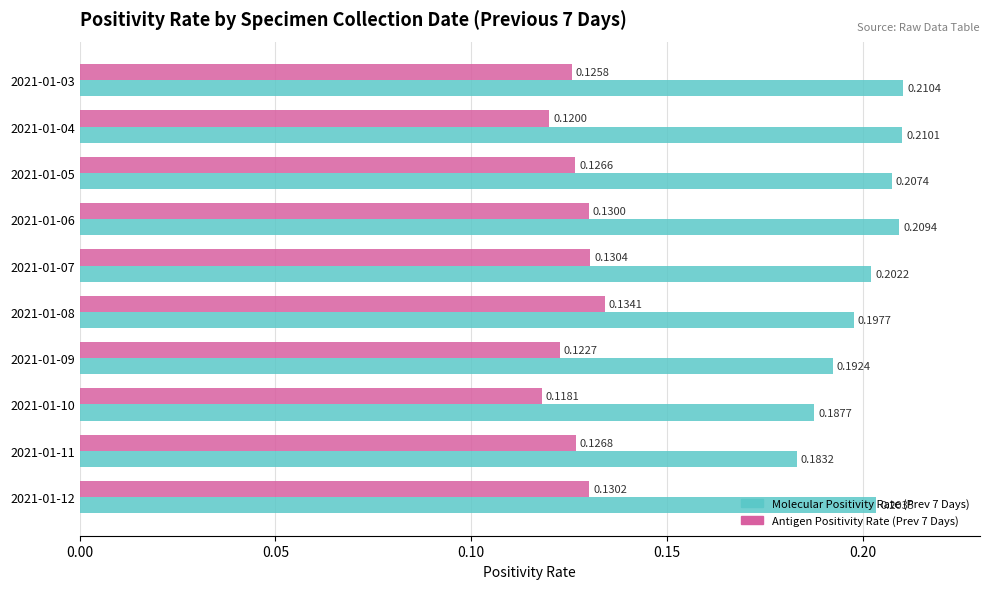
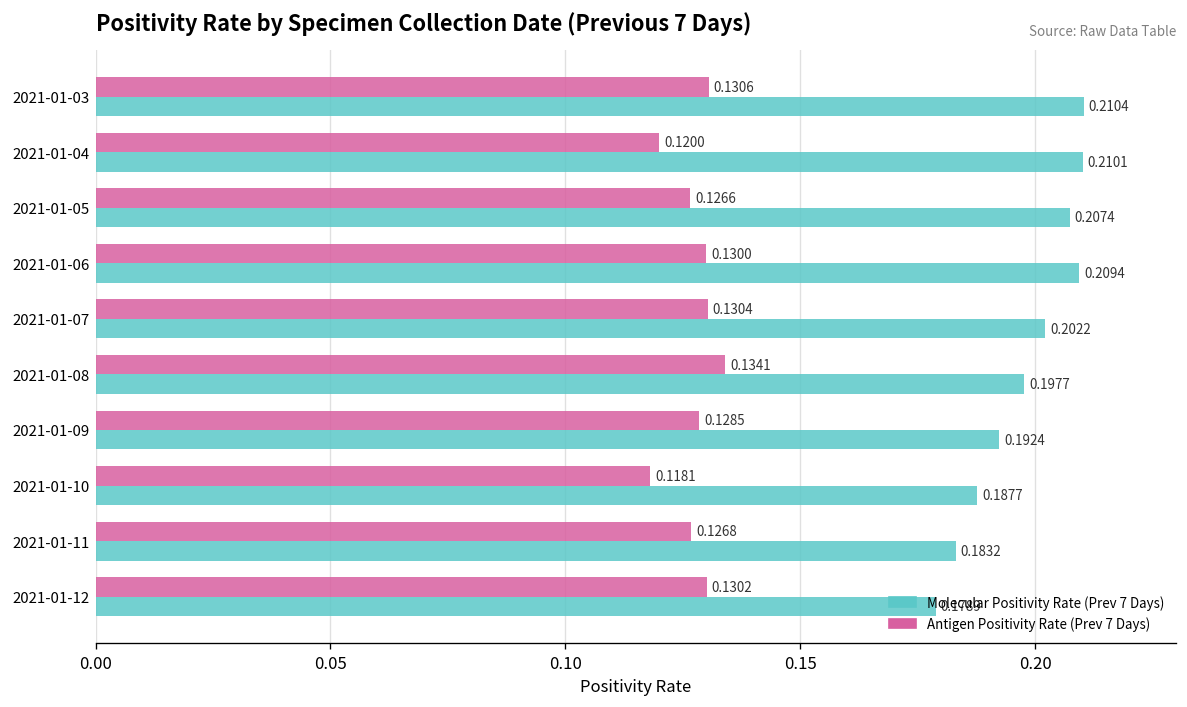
Antigen Positivity Rate (Prev 7 Days), 2021-01-03: 0.1258 -> 0.1306
Antigen Positivity Rate (Prev 7 Days), 2021-01-09: 0.1227 -> 0.1285
Molecular Positivity Rate (Prev 7 Days), 2021-01-12: 0.2035 -> 0.1789
